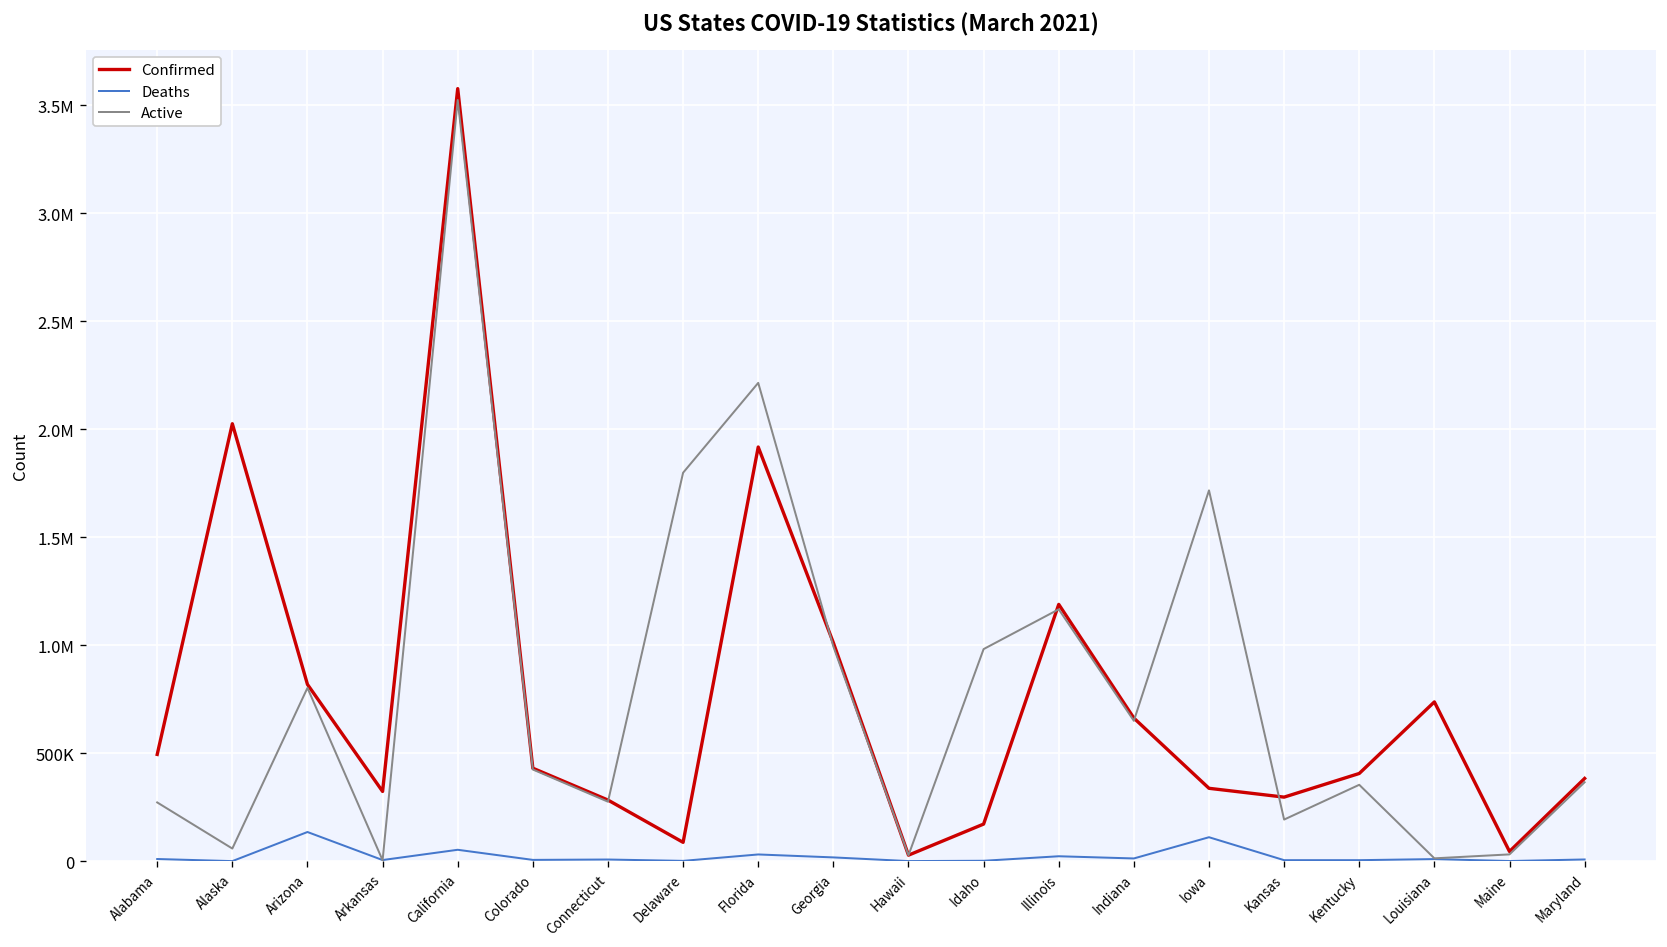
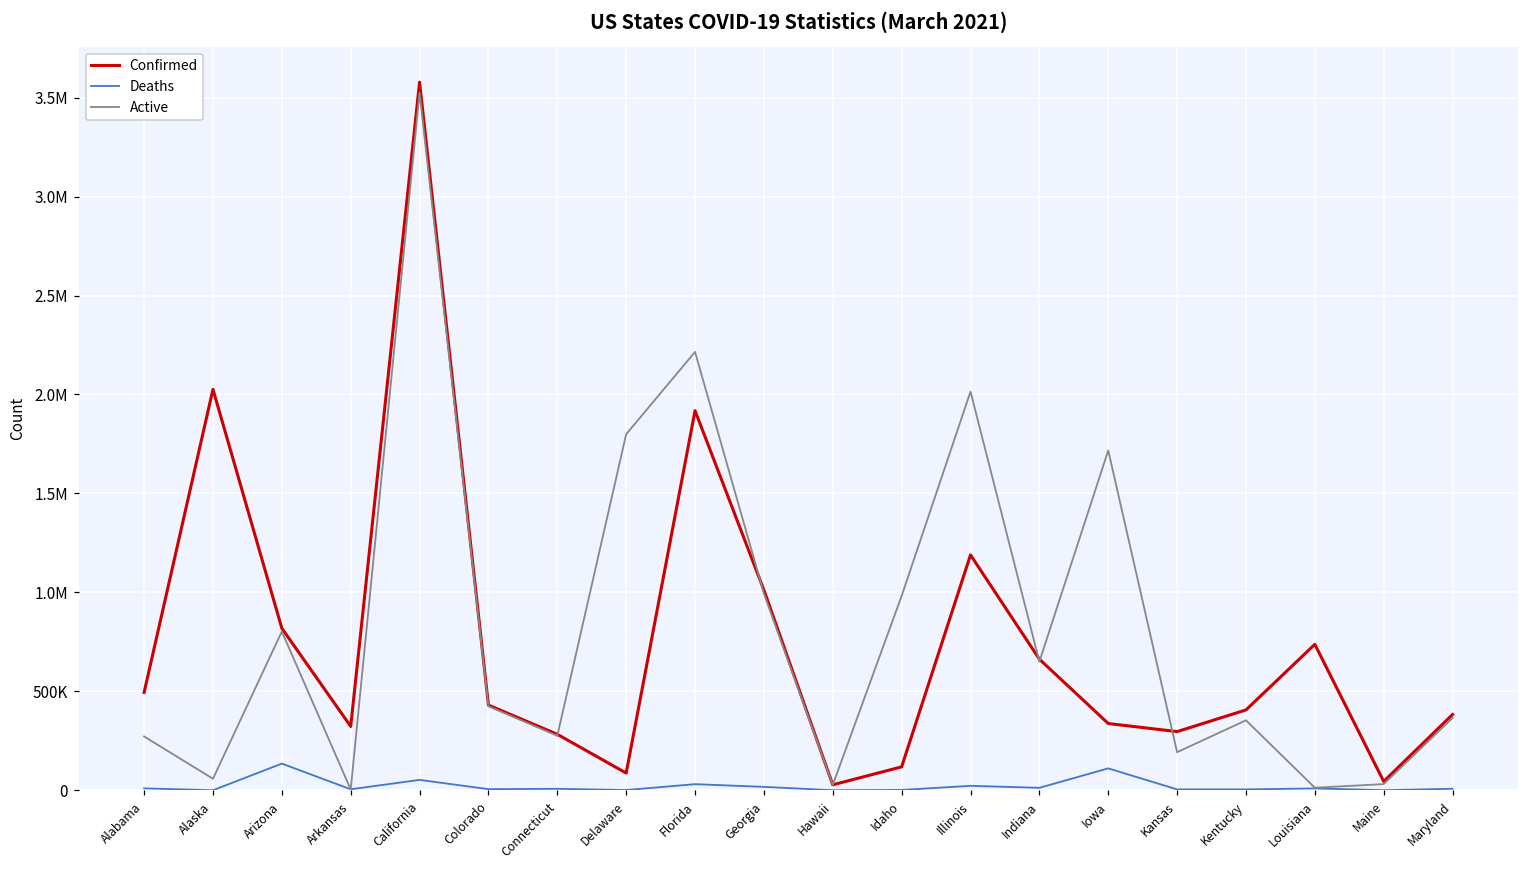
Confirmed, Idaho: 170000 -> 120000
Active, Illinois: 1170000 -> 2010000
